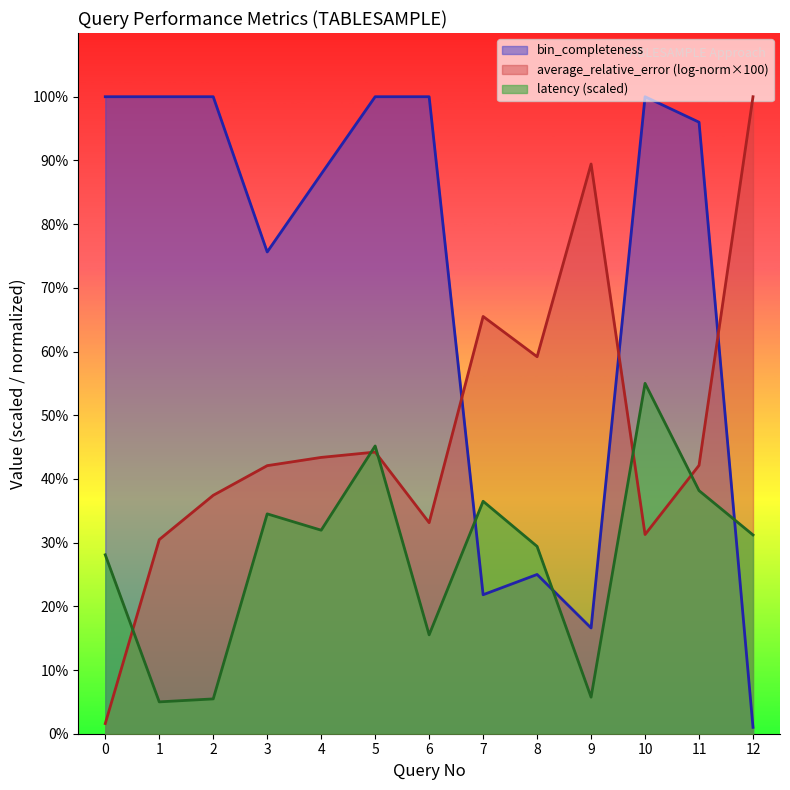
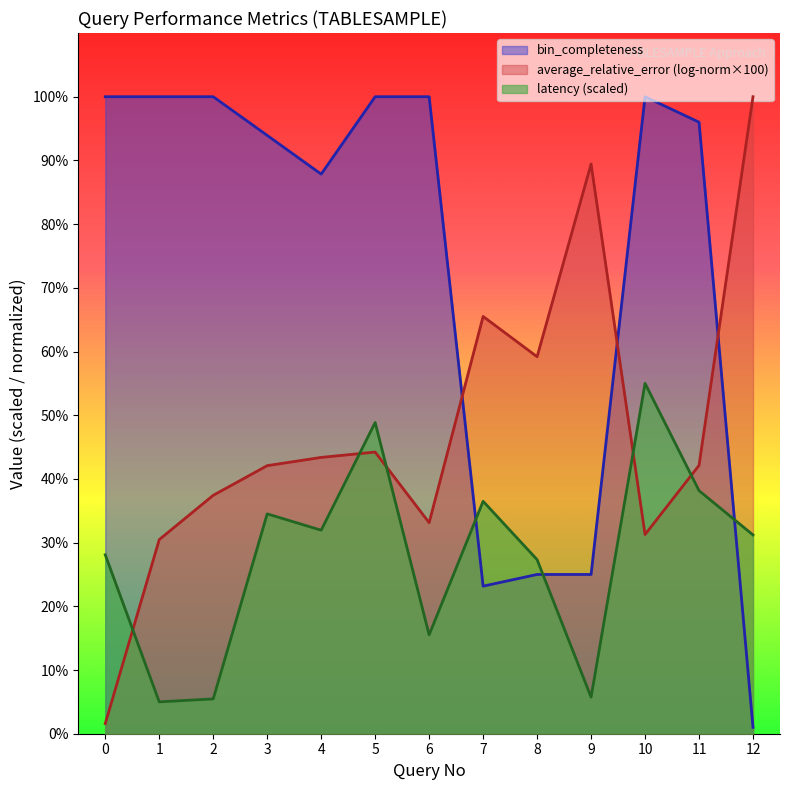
bin_completeness, 3: 76% -> 94%
latency (scaled), 5: 45% -> 49%
bin_completeness, 7: 22% -> 23%
latency (scaled), 8: 29% -> 27%
bin_completeness, 9: 17% -> 25%
